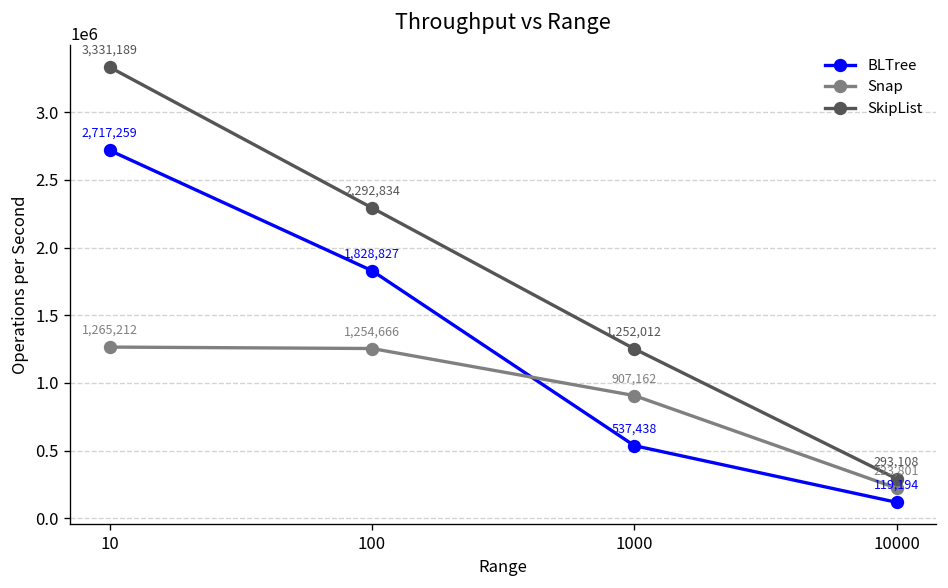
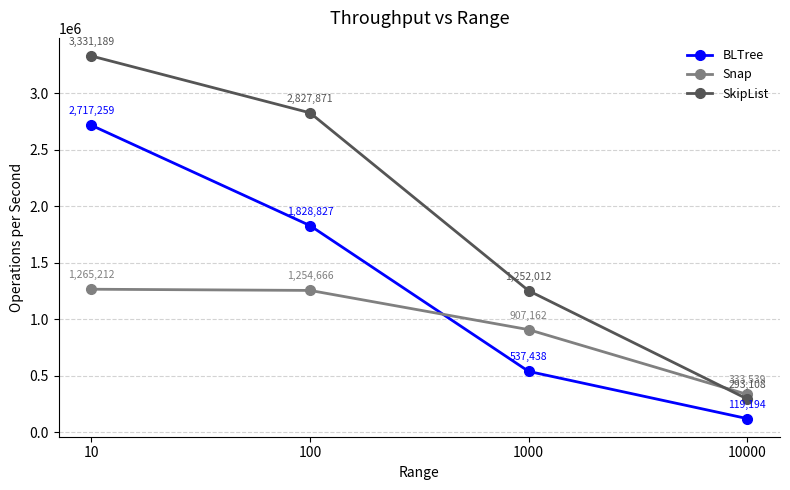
SkipList, 100: 2,292,834 -> 2,827,871
Snap, 10000: 223,801 -> 333,539
